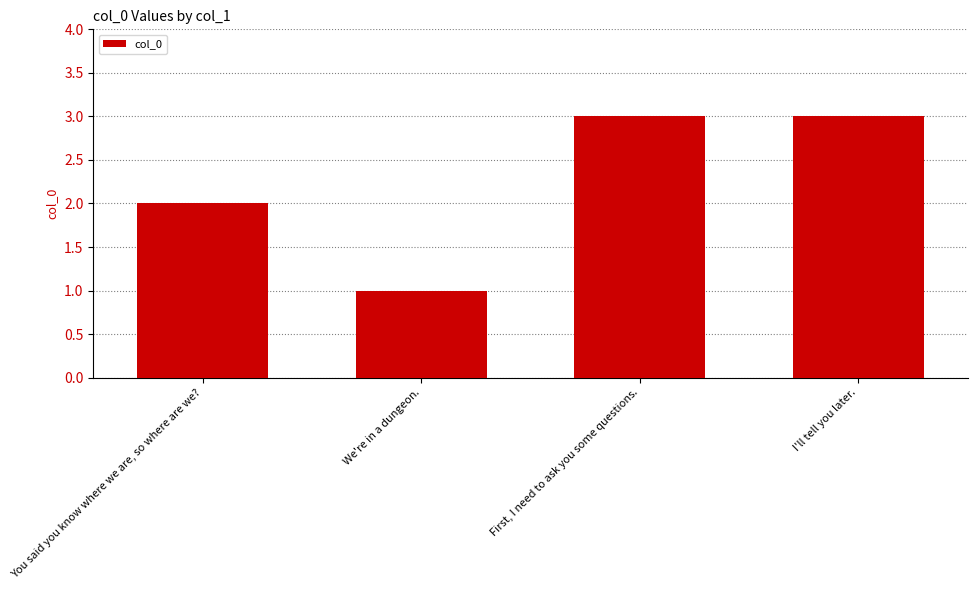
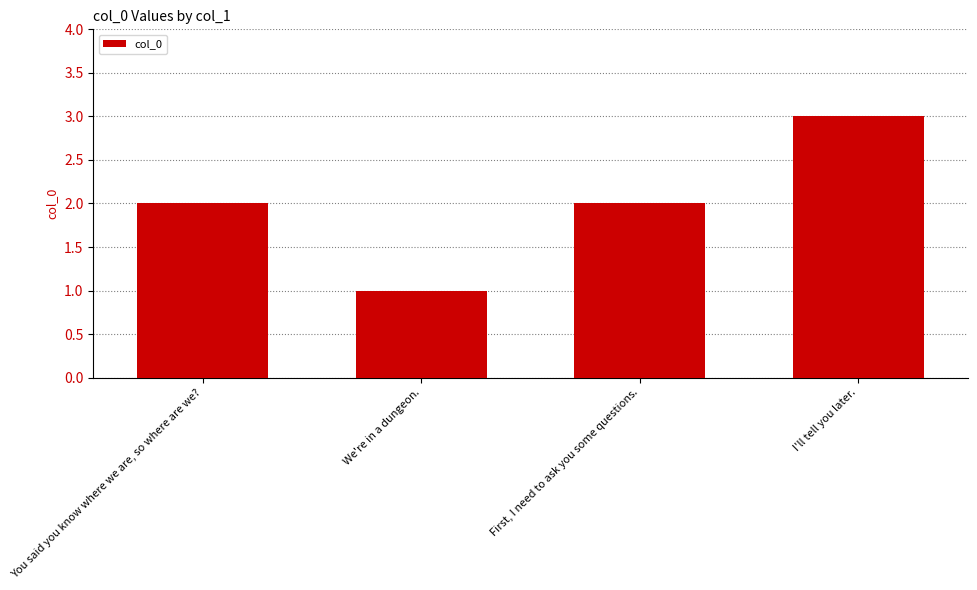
First, I need to ask you some questions.: 3 -> 2
